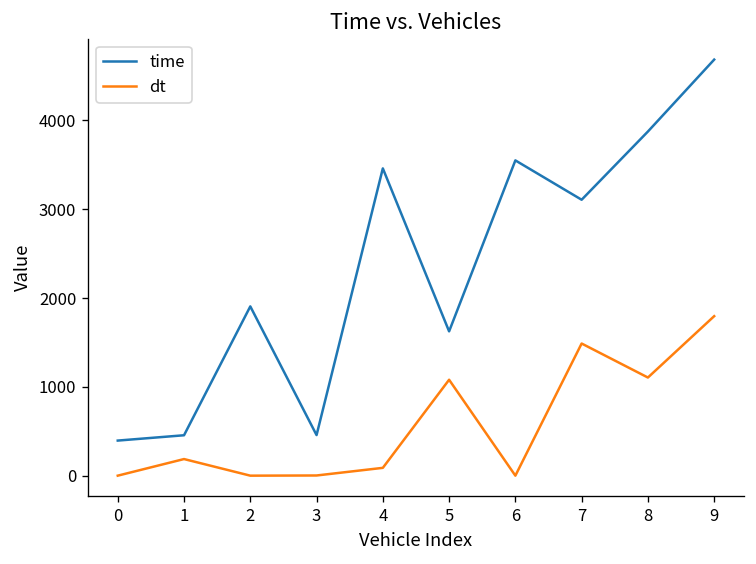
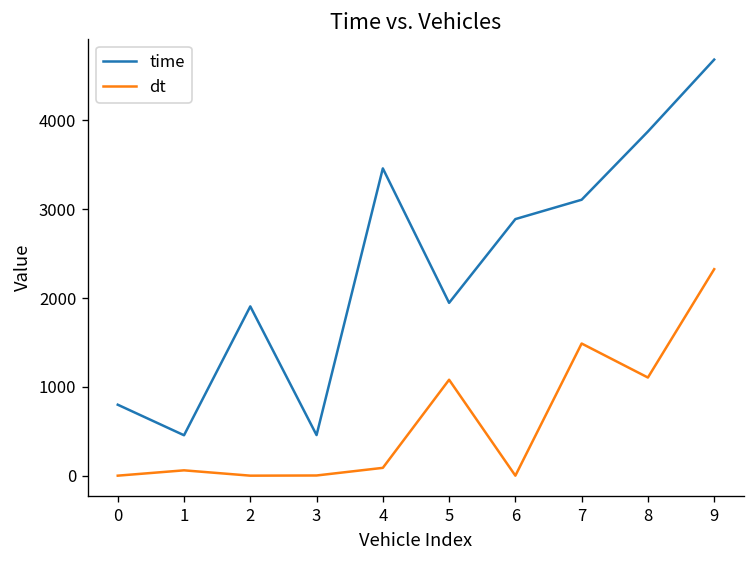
time, 0: 400 -> 800
dt, 1: 200 -> 100
time, 5: 1600 -> 1900
time, 6: 3600 -> 2900
dt, 9: 1800 -> 2300
